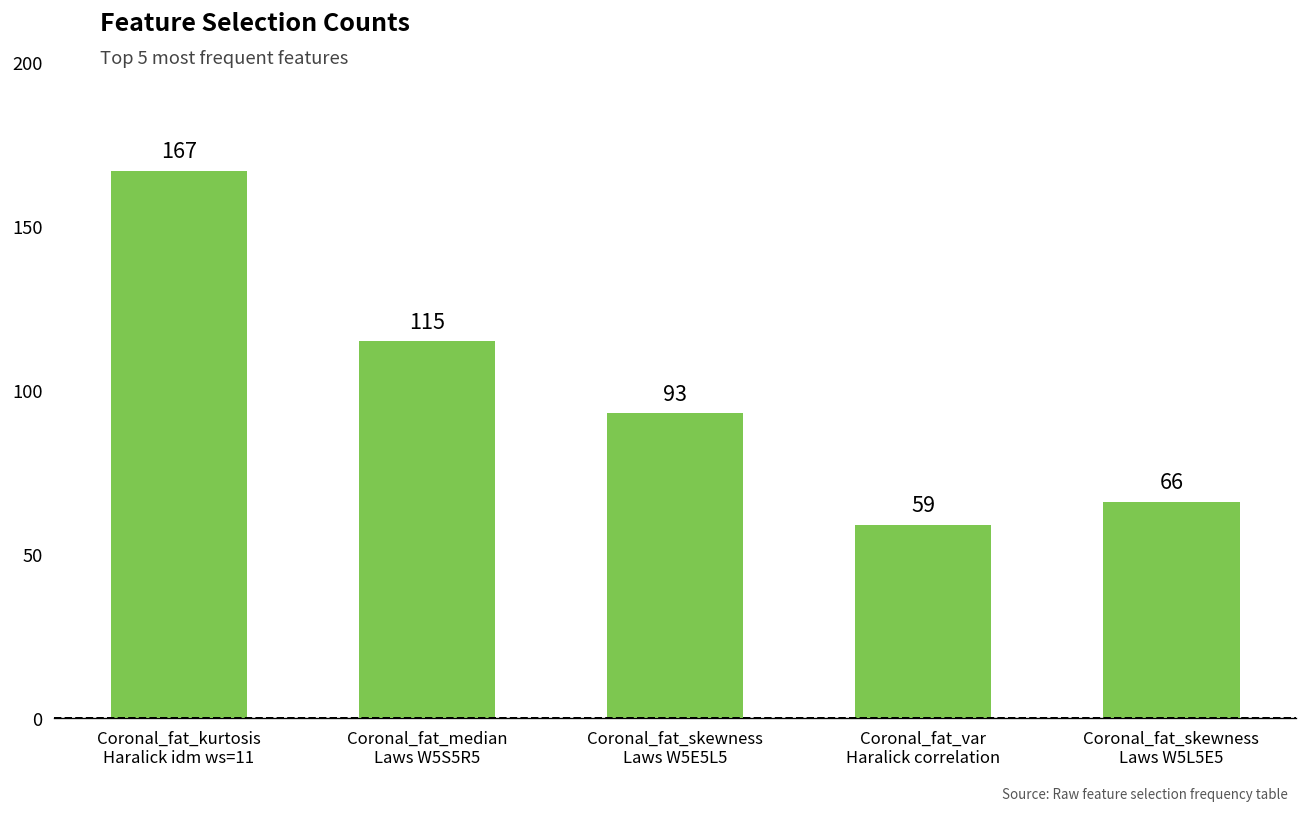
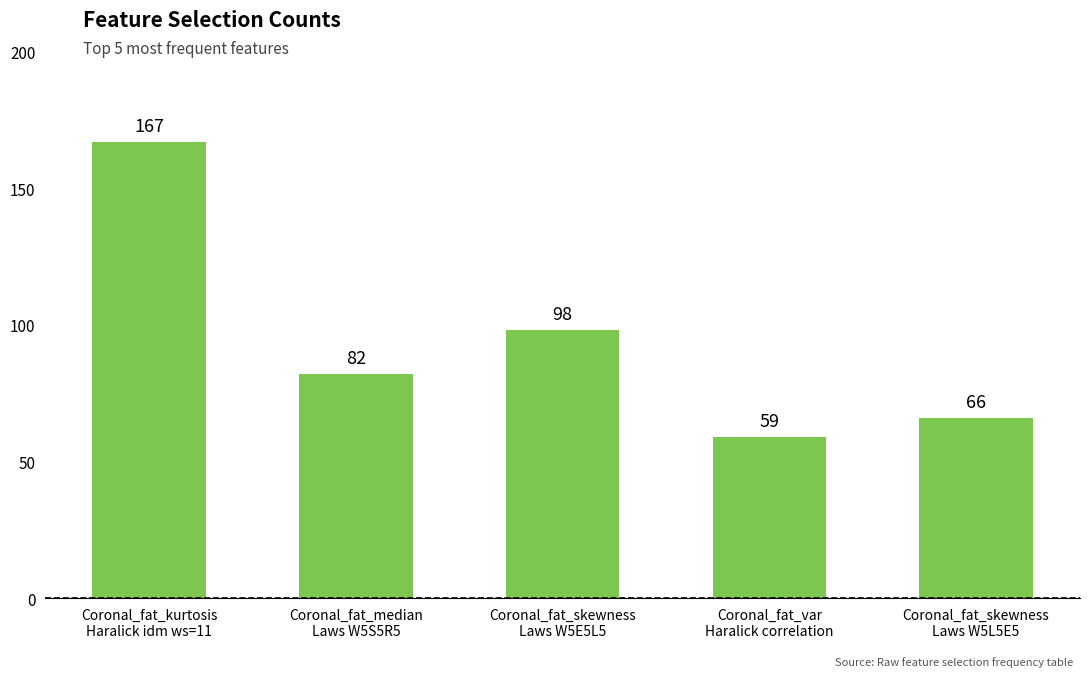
Coronal_fat_median Laws W5S5R5: 115 -> 82
Coronal_fat_skewness Laws W5E5L5: 93 -> 98
